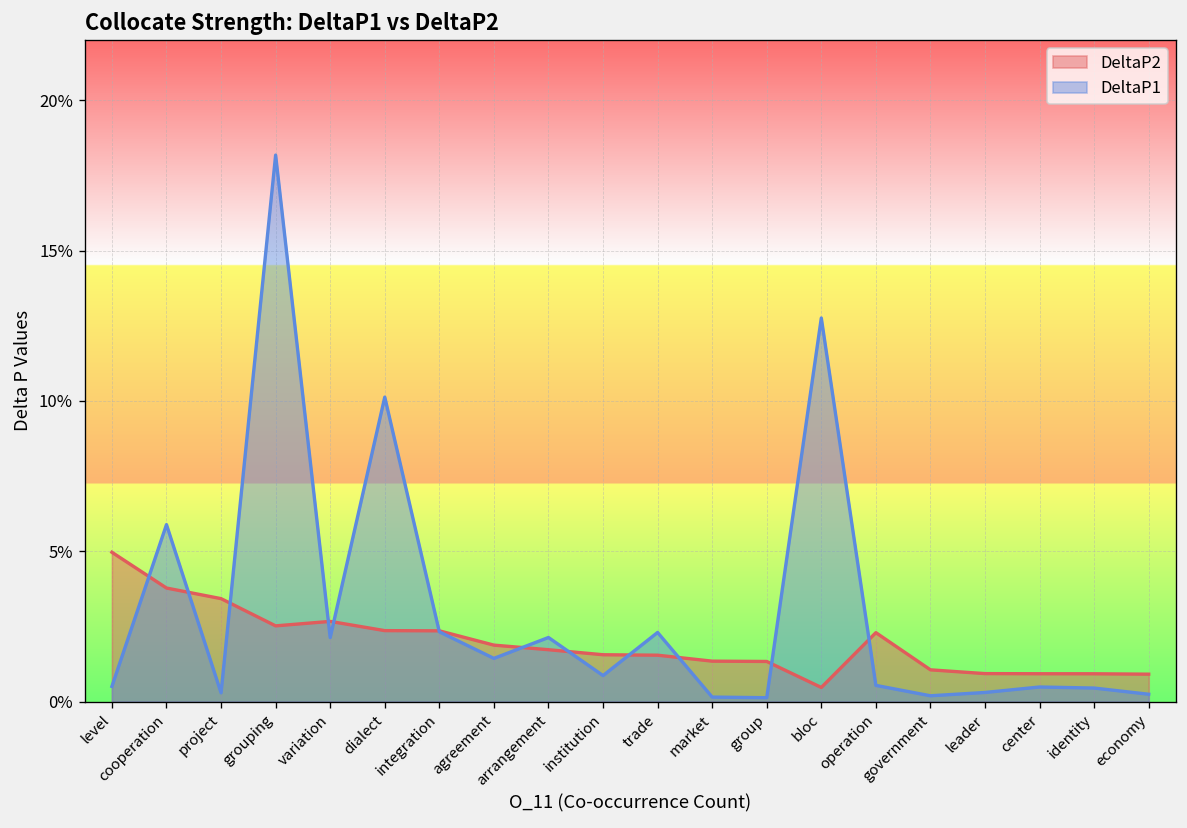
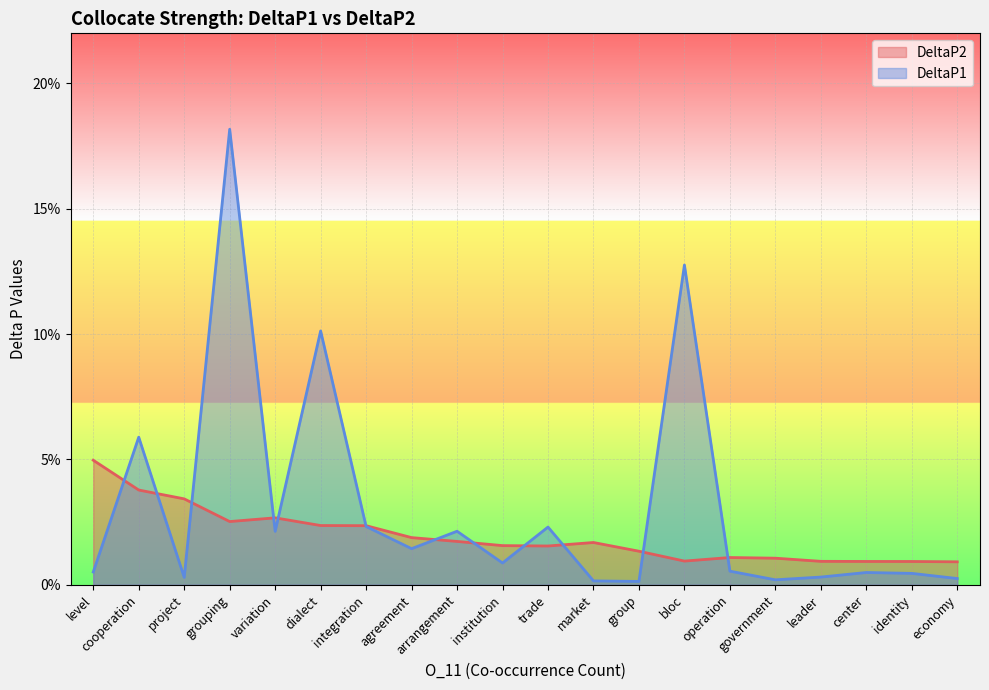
DeltaP2, market: 1.3% -> 1.7%
DeltaP2, bloc: 0.5% -> 0.9%
DeltaP2, operation: 2.3% -> 1.1%
